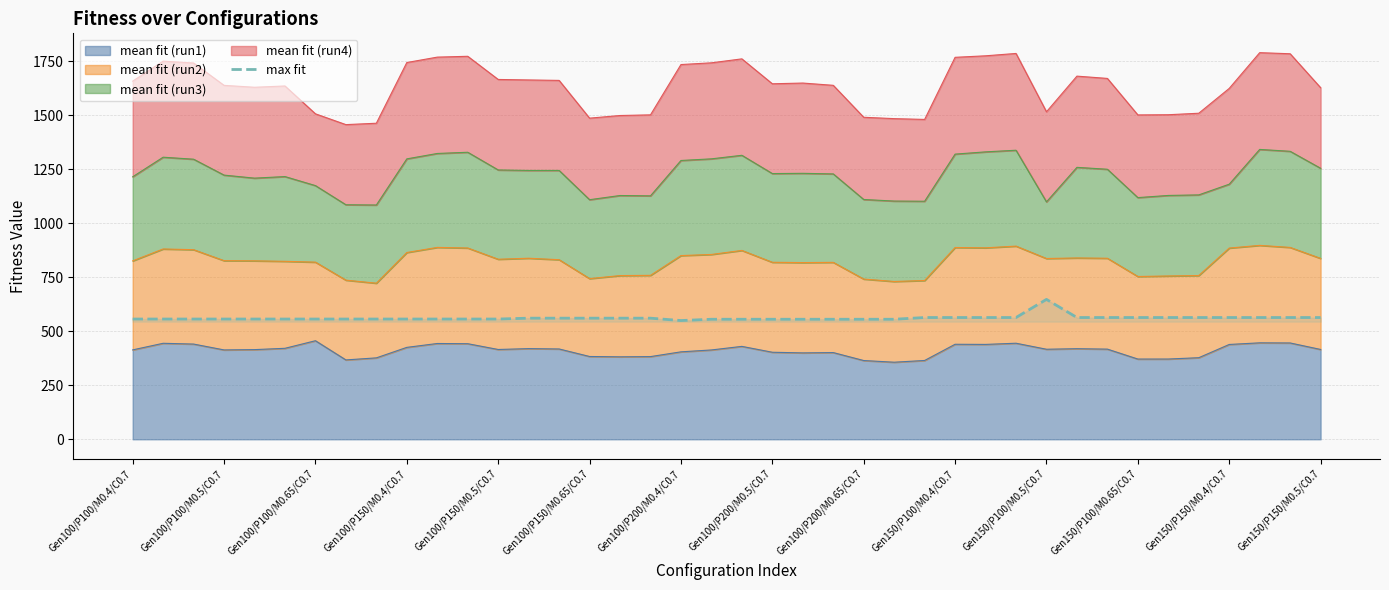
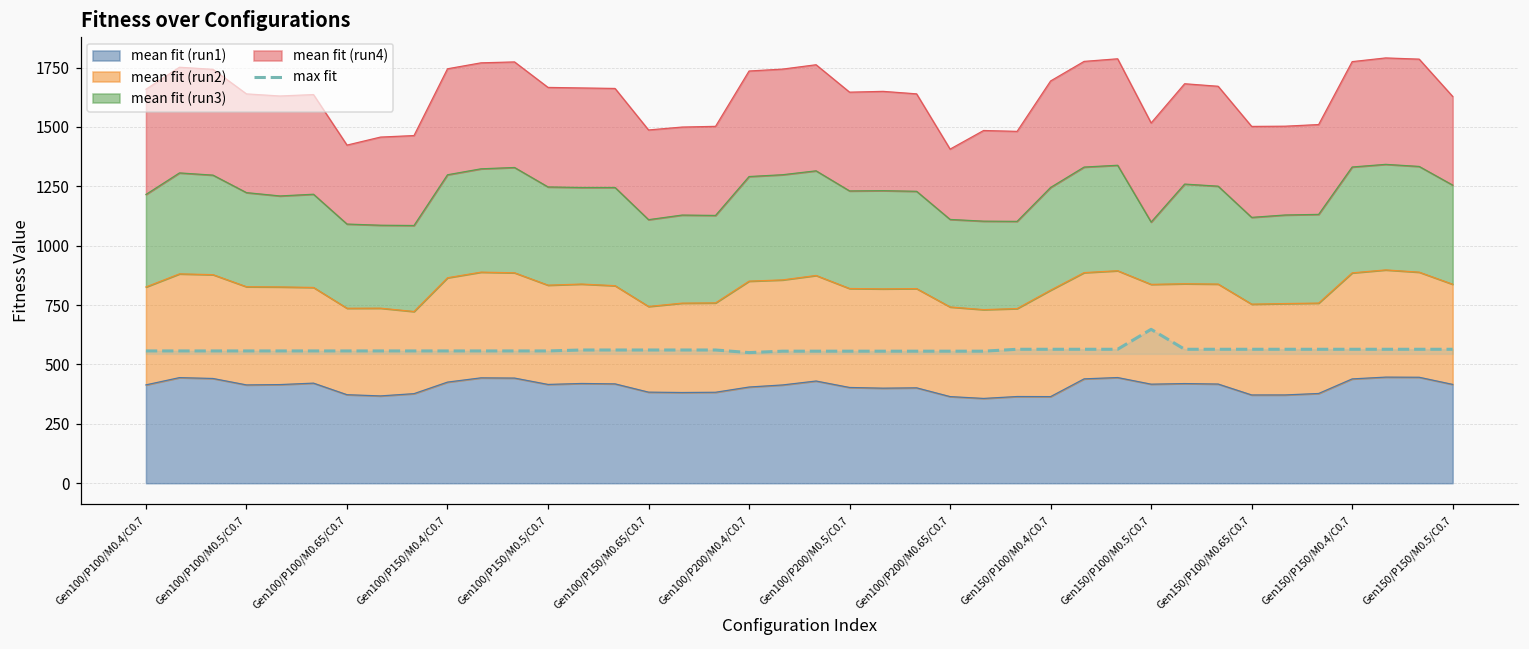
mean fit (run1), Gen100/P100/M0.65/C0.7: 460 -> 370
mean fit (run4), Gen100/P200/M0.65/C0.7: 380 -> 300
mean fit (run1), Gen150/P100/M0.4/C0.7: 440 -> 360
mean fit (run3), Gen150/P150/M0.4/C0.7: 300 -> 450
